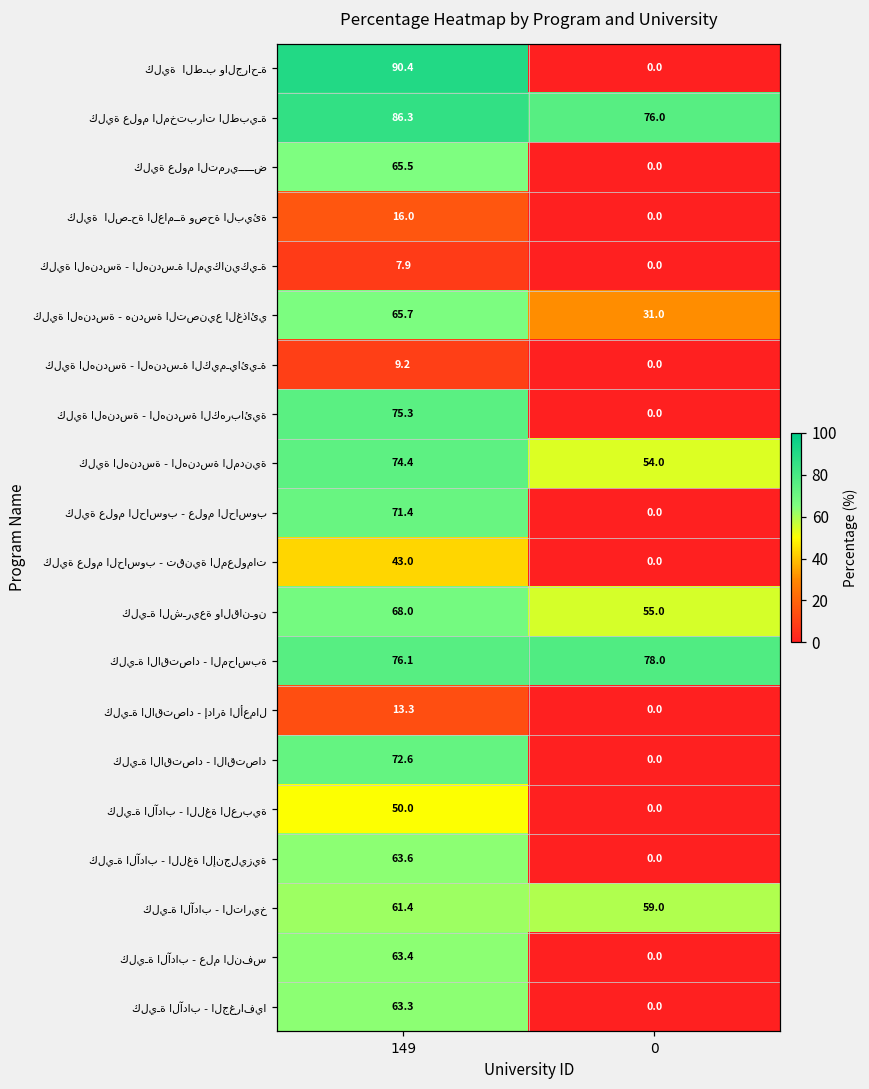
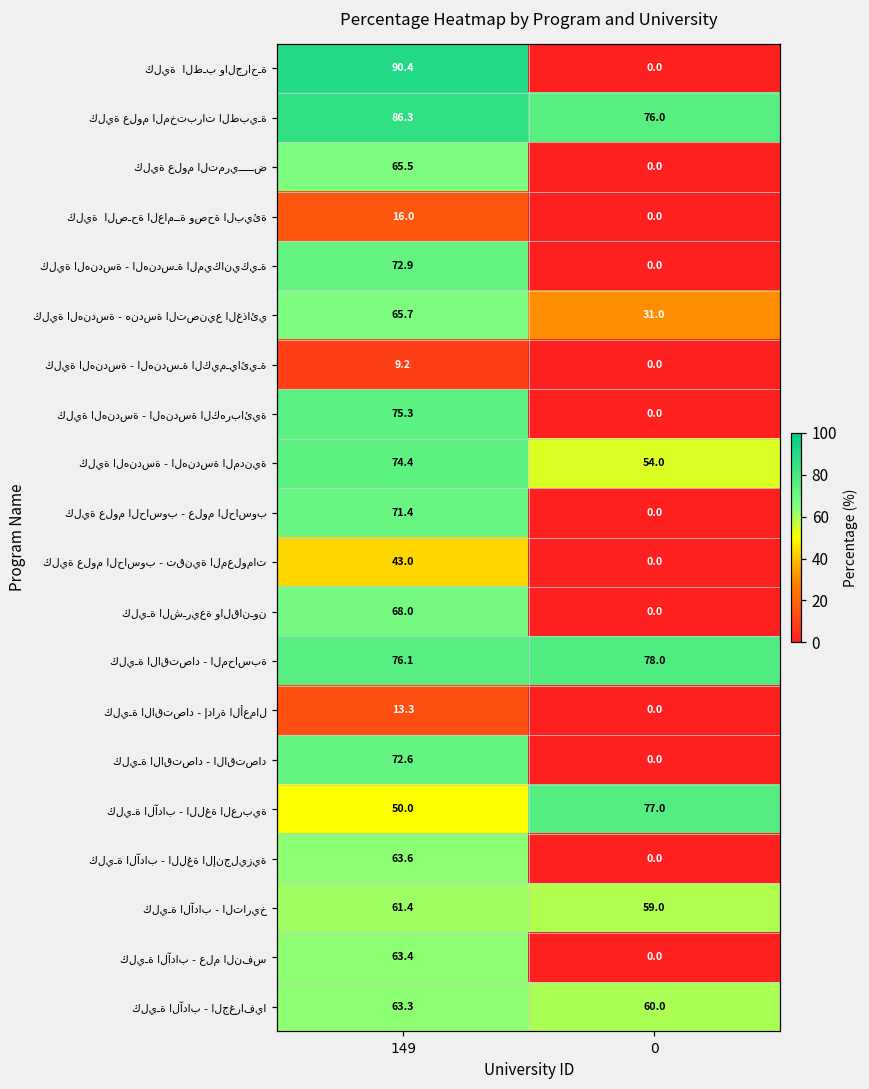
كلية الهندسة - الهندسـة الميكانيكيـة, 149: 7.9 -> 72.9
كليـة الشـريعة والقانـون, 0: 55.0 -> 0.0
كليـة الآداب - اللغة العربية, 0: 0.0 -> 77.0
كليـة الآداب - الجغرافيا, 0: 0.0 -> 60.0
